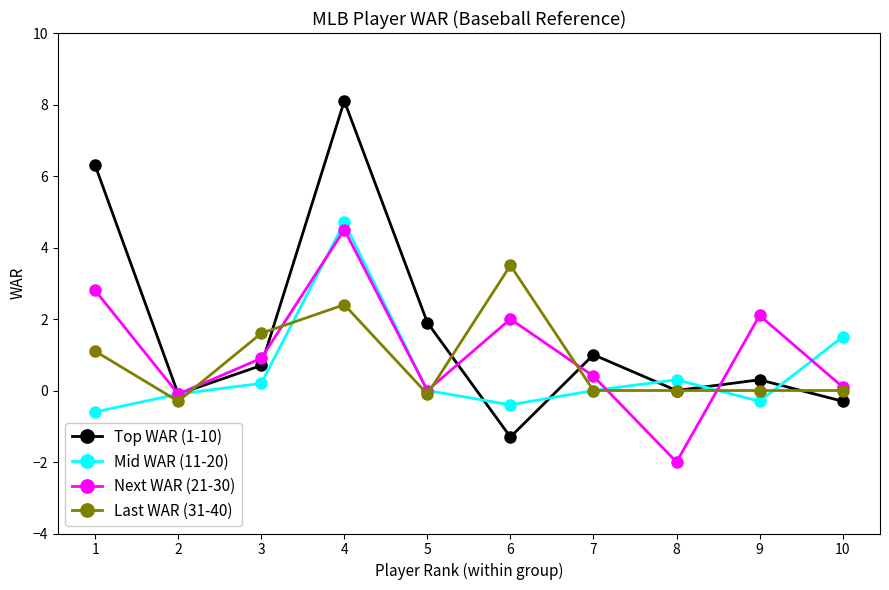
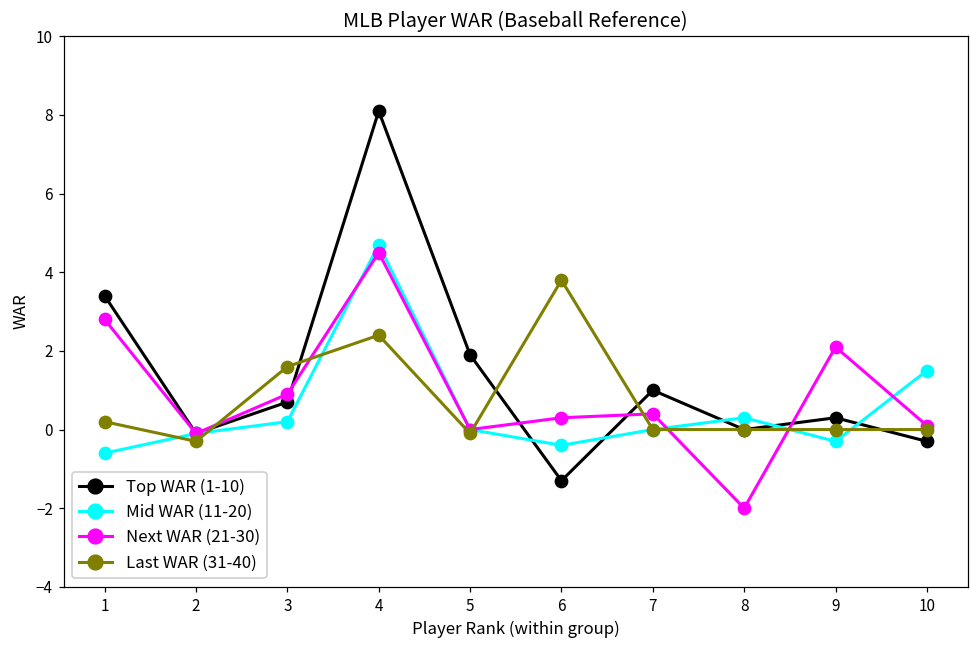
Top WAR (1-10), 1: 6.3 -> 3.4
Last WAR (31-40), 1: 1.1 -> 0.2
Next WAR (21-30), 6: 2.0 -> 0.3
Last WAR (31-40), 6: 3.5 -> 3.8
